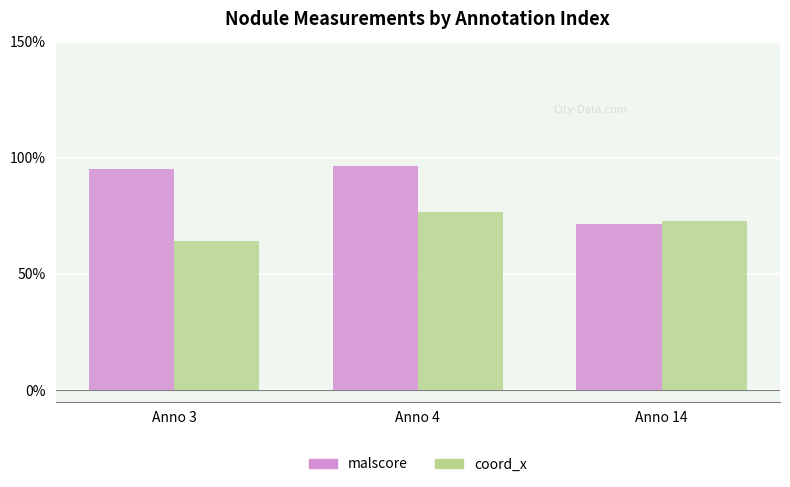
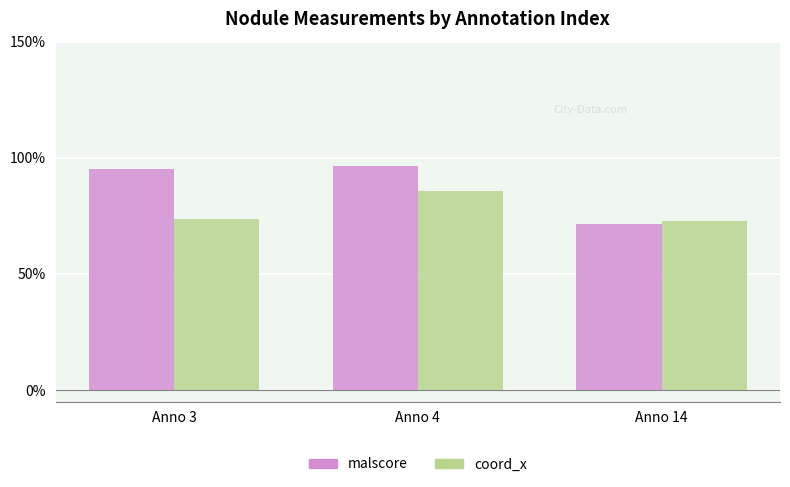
coord_x, Anno 3: 64% -> 74%
coord_x, Anno 4: 77% -> 86%
